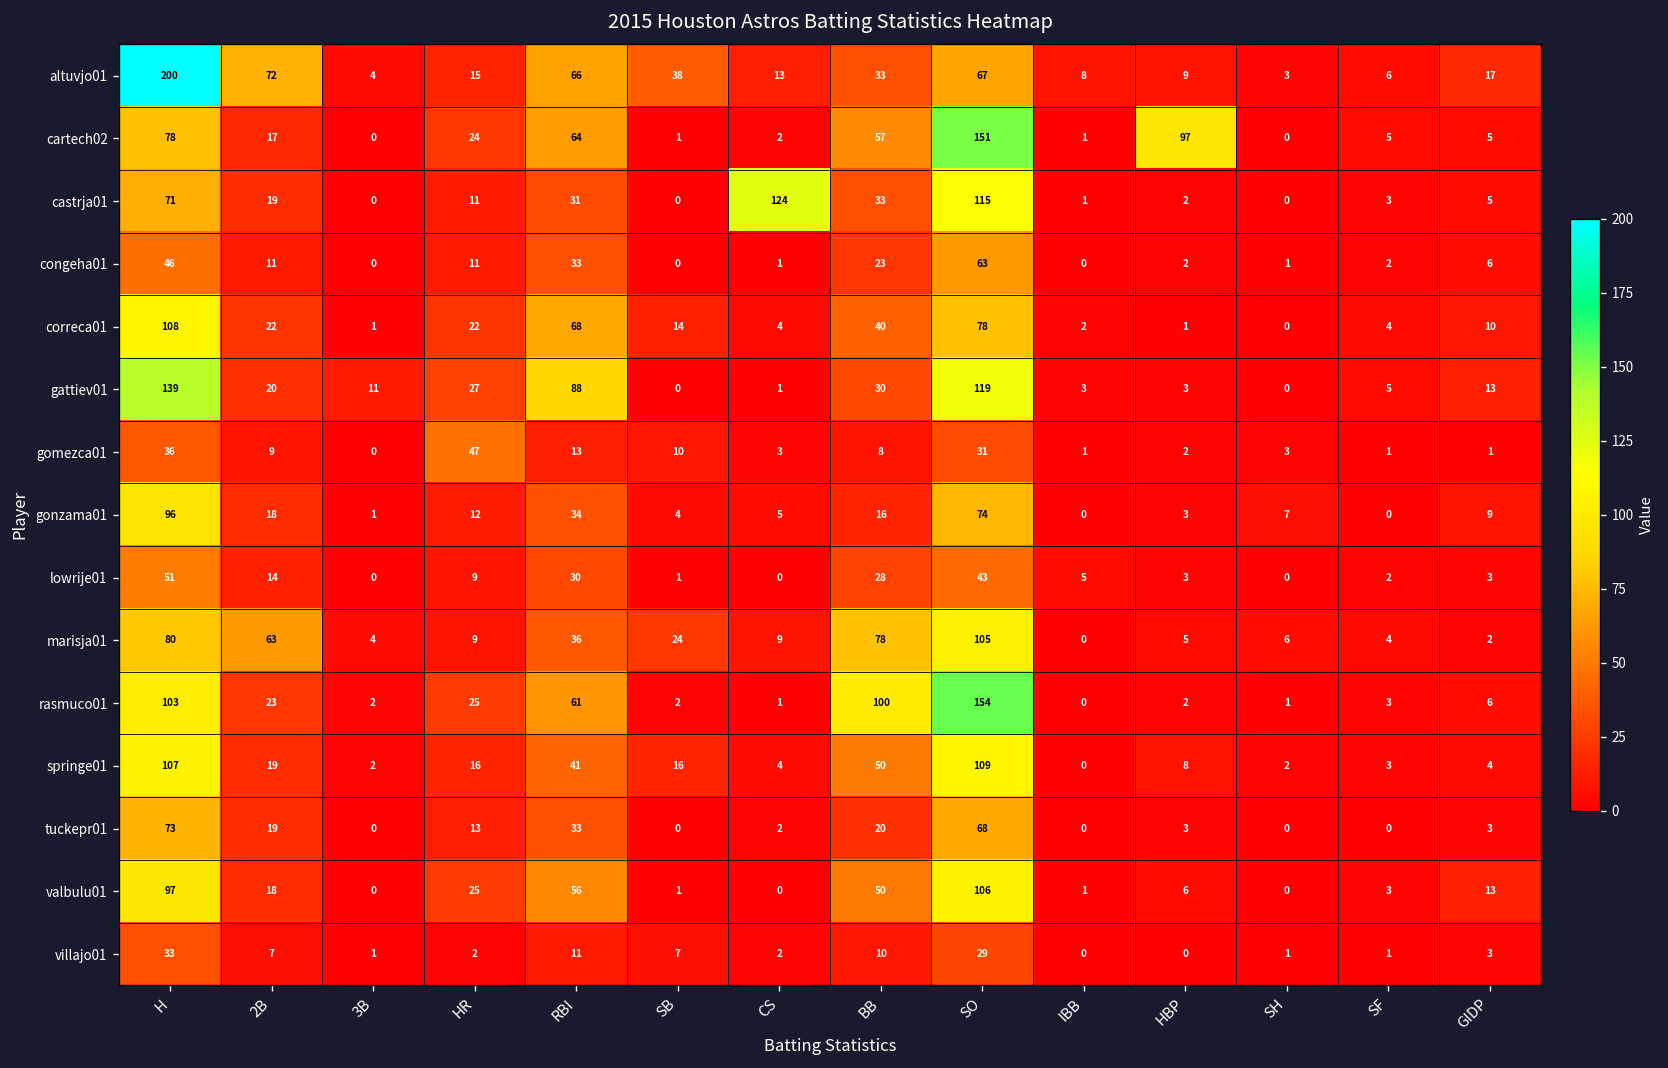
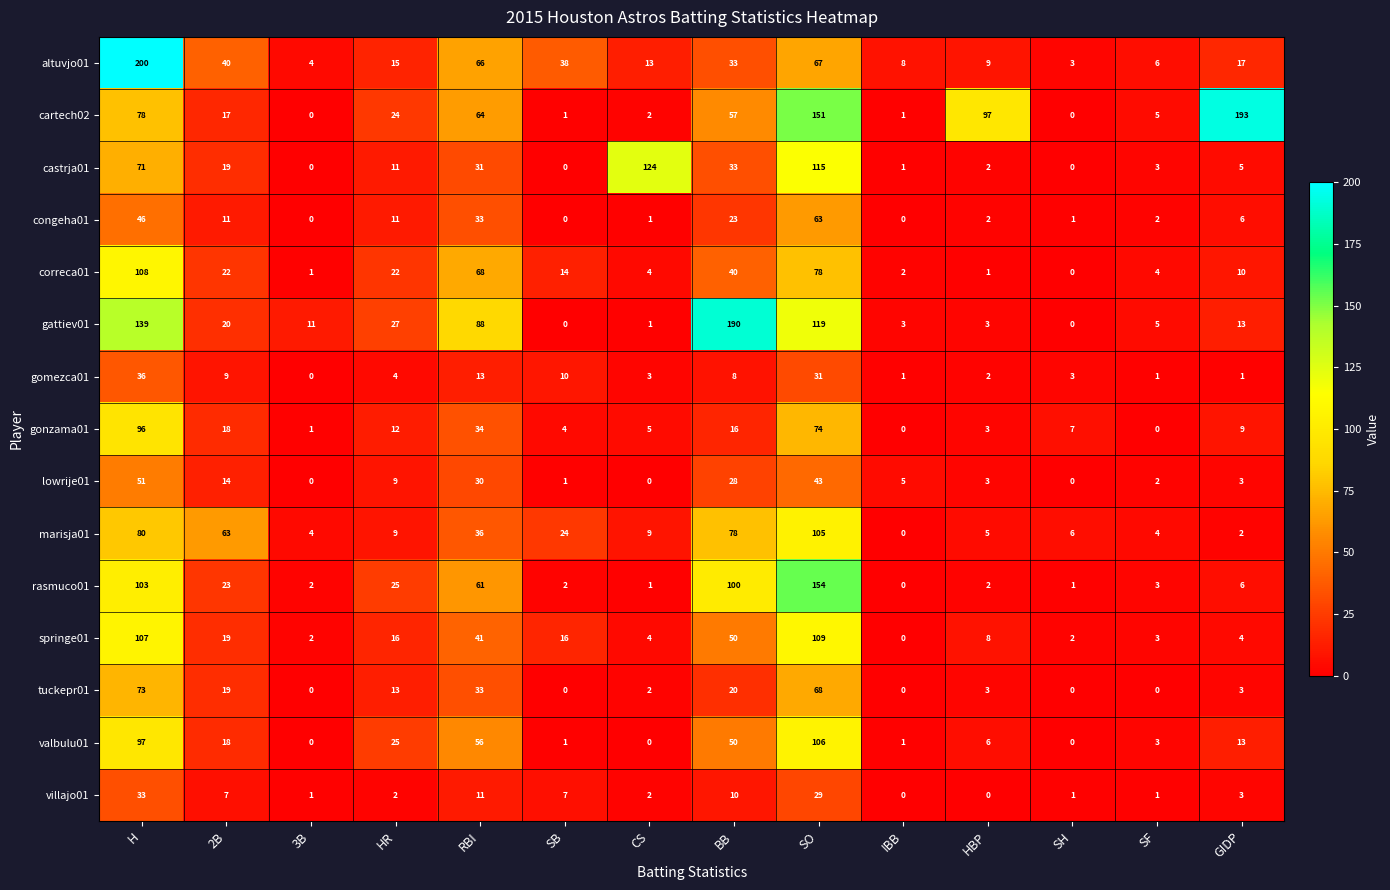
altuvjo01, 2B: 72 -> 40
cartech02, GIDP: 5 -> 193
gattiev01, BB: 30 -> 190
gomezca01, HR: 47 -> 4
